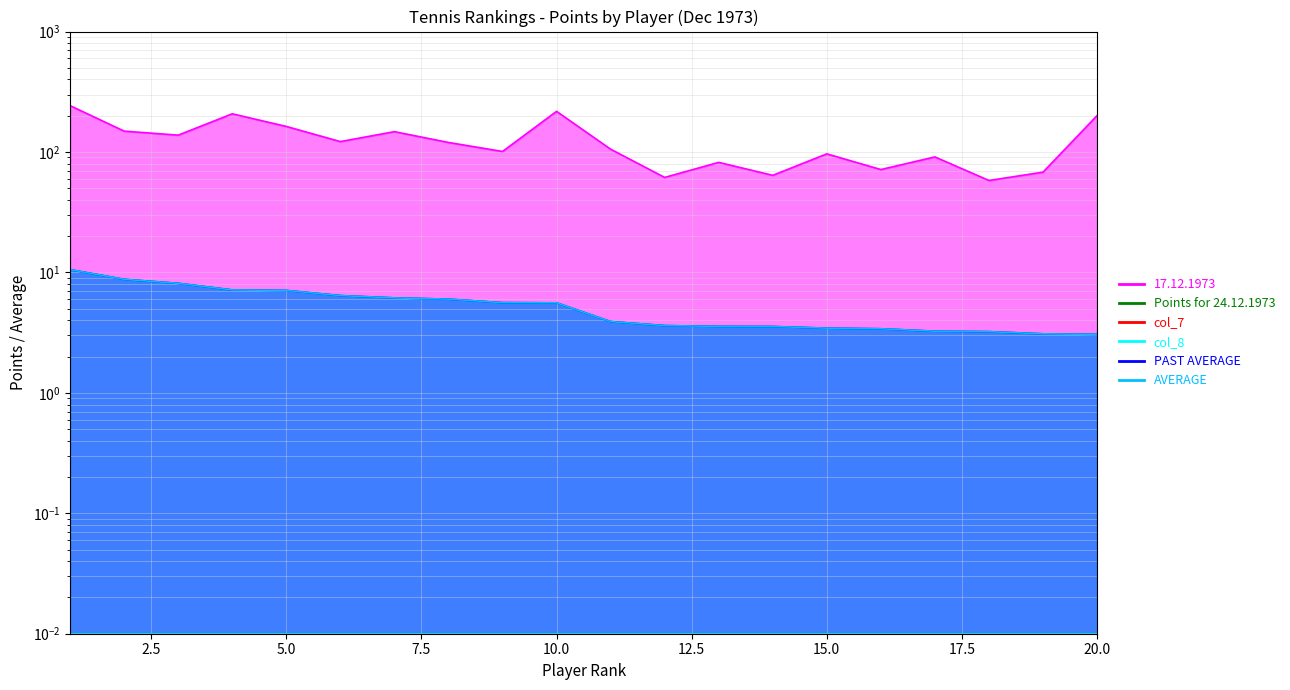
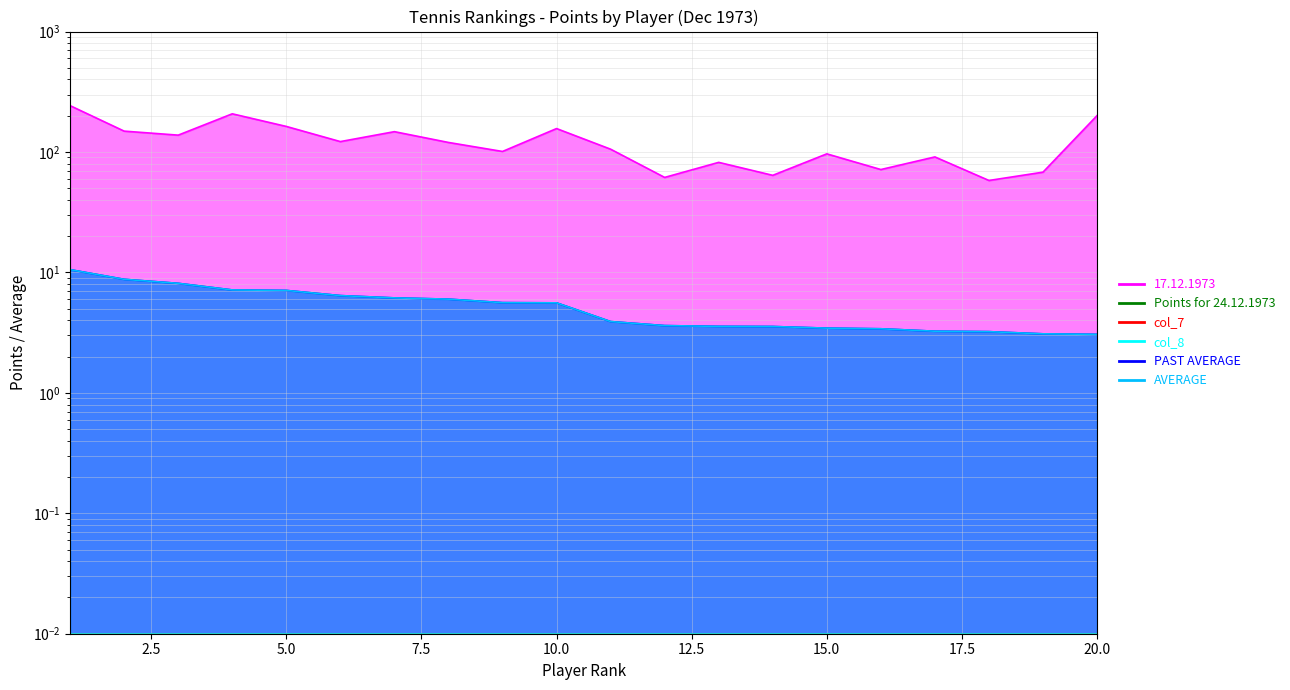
17.12.1973, 10.0: 220 -> 160
